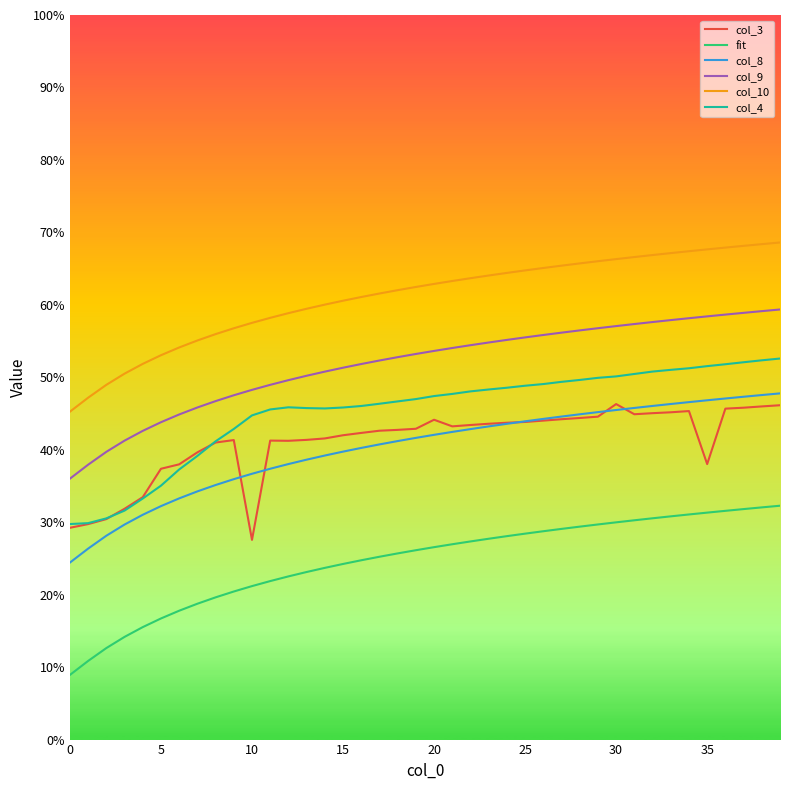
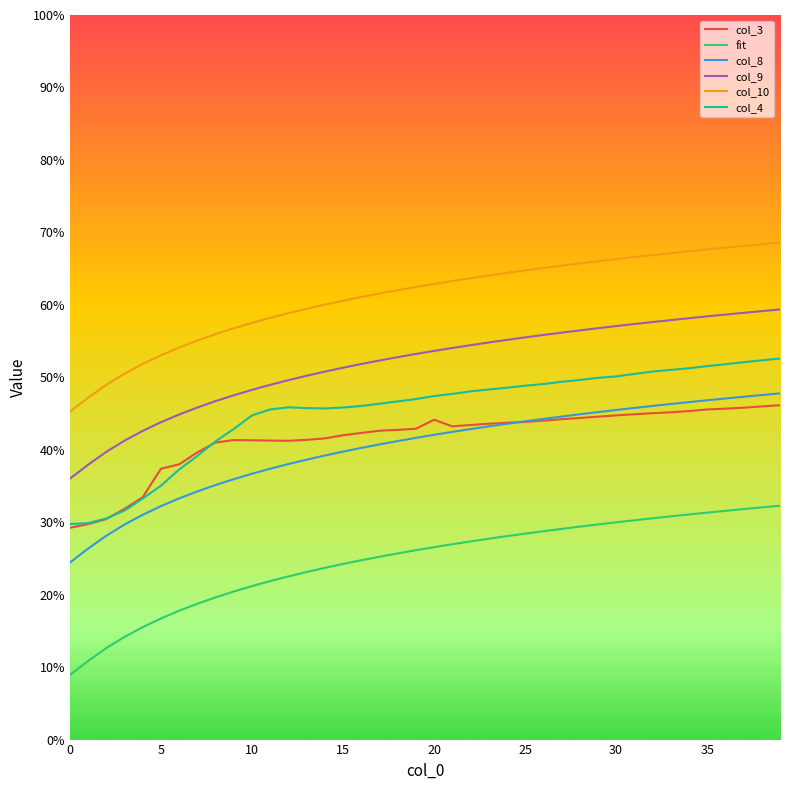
col_3, 10: 28% -> 41%
col_3, 30: 46% -> 45%
col_3, 35: 38% -> 46%
